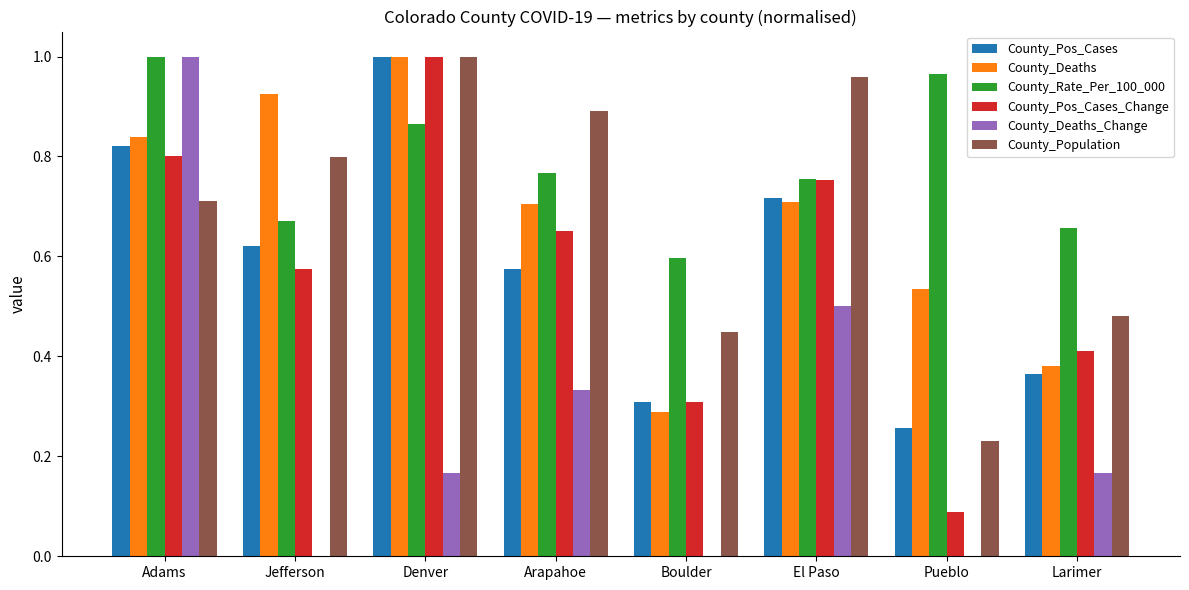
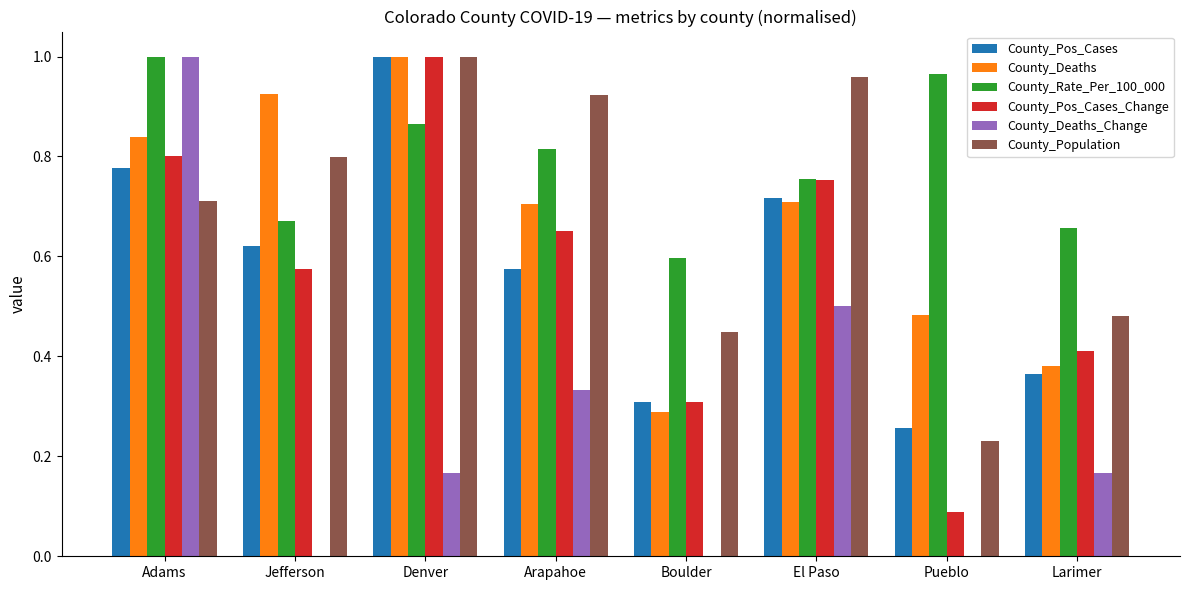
County_Pos_Cases, Adams: 0.82 -> 0.78
County_Rate_Per_100_000, Arapahoe: 0.77 -> 0.82
County_Population, Arapahoe: 0.89 -> 0.92
County_Deaths, Pueblo: 0.53 -> 0.48
